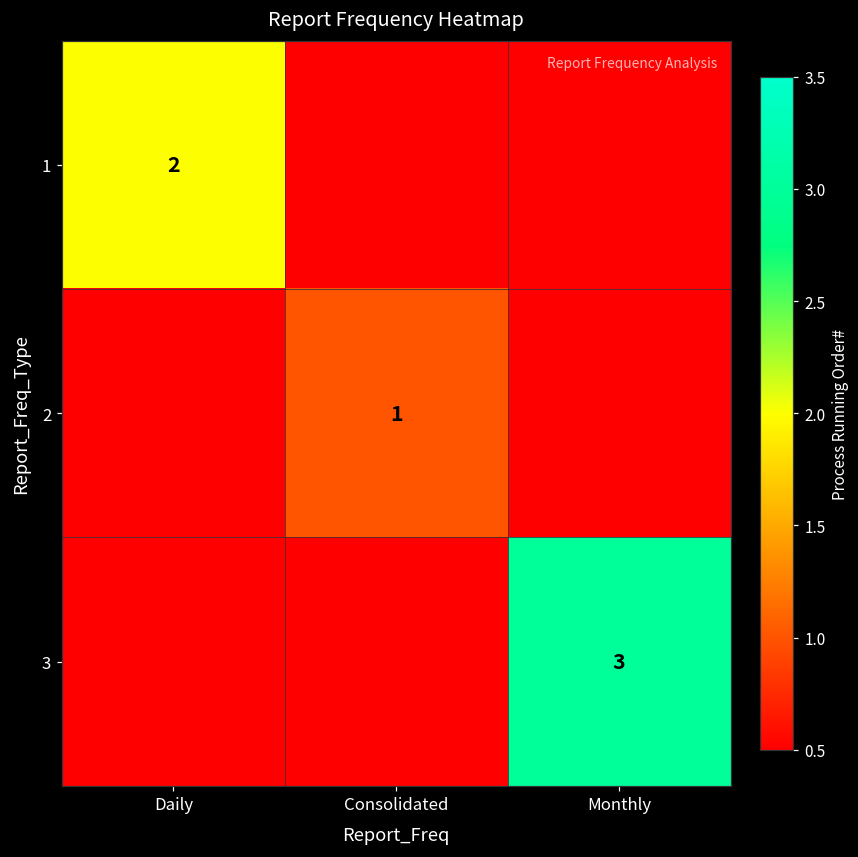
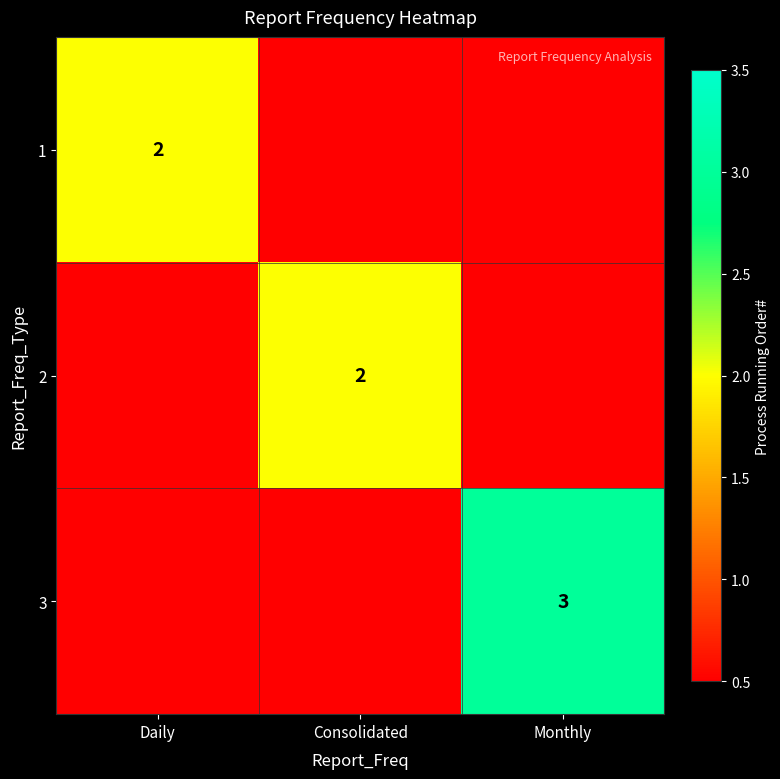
2, Consolidated: 1 -> 2
